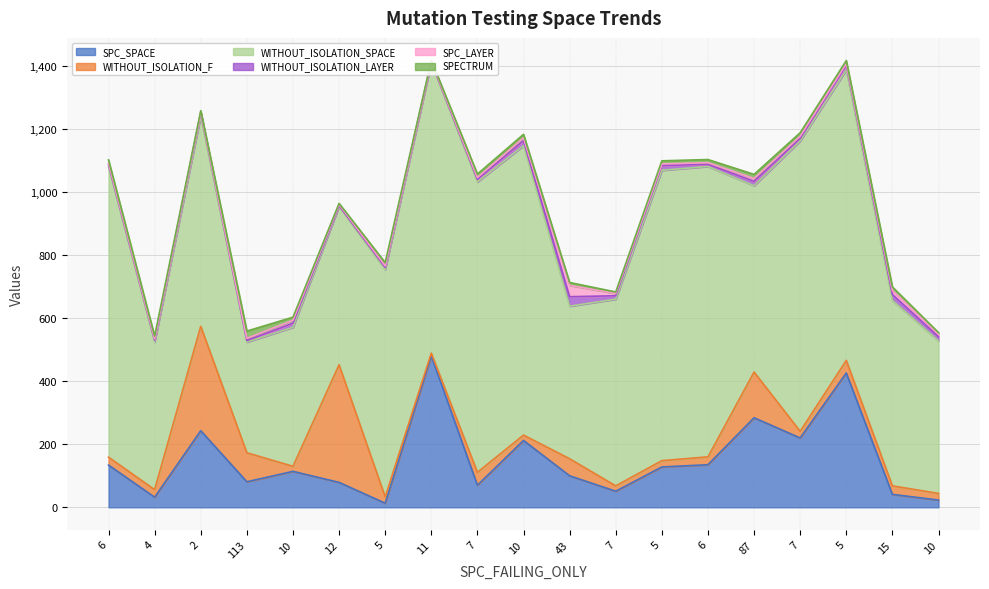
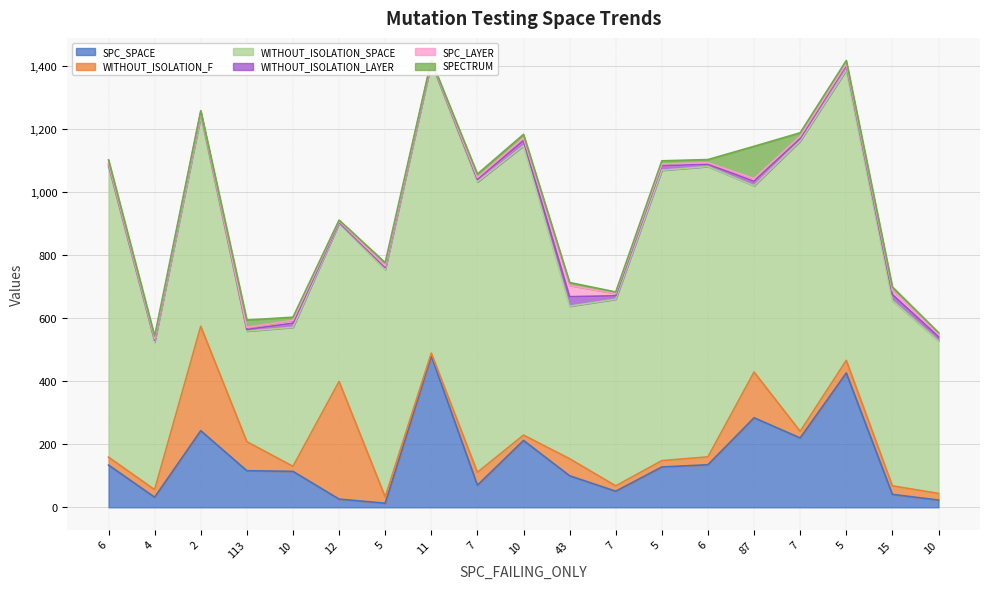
SPC_SPACE, 113: 80 -> 120
SPC_SPACE, 12: 80 -> 30
SPECTRUM, 87: 10 -> 100
